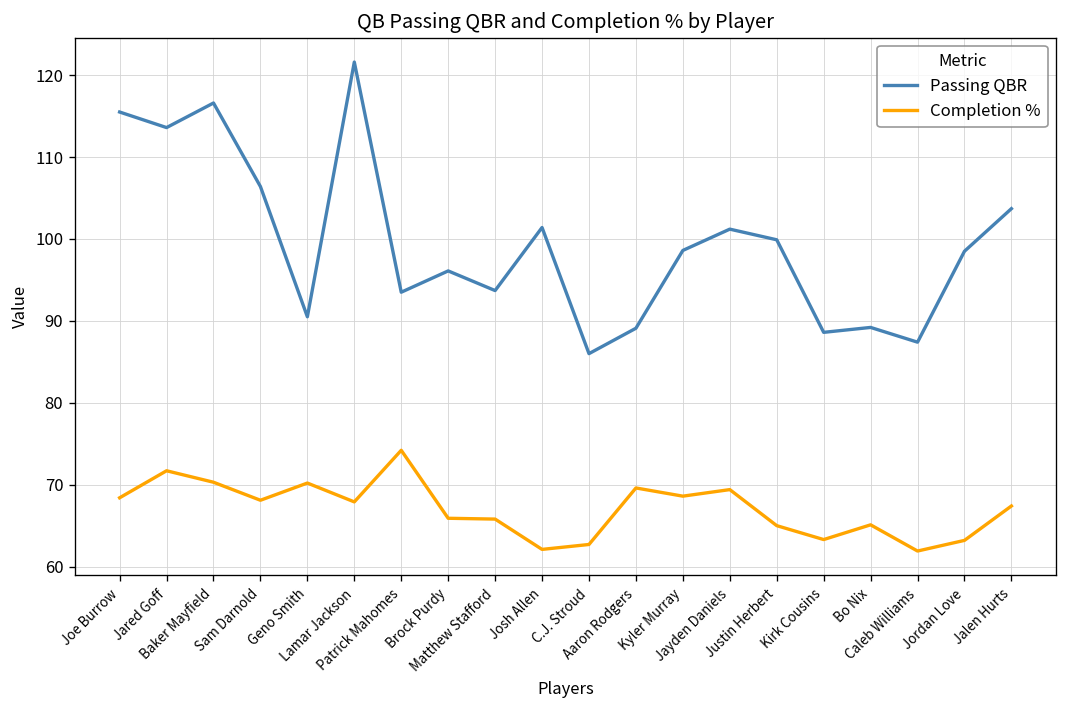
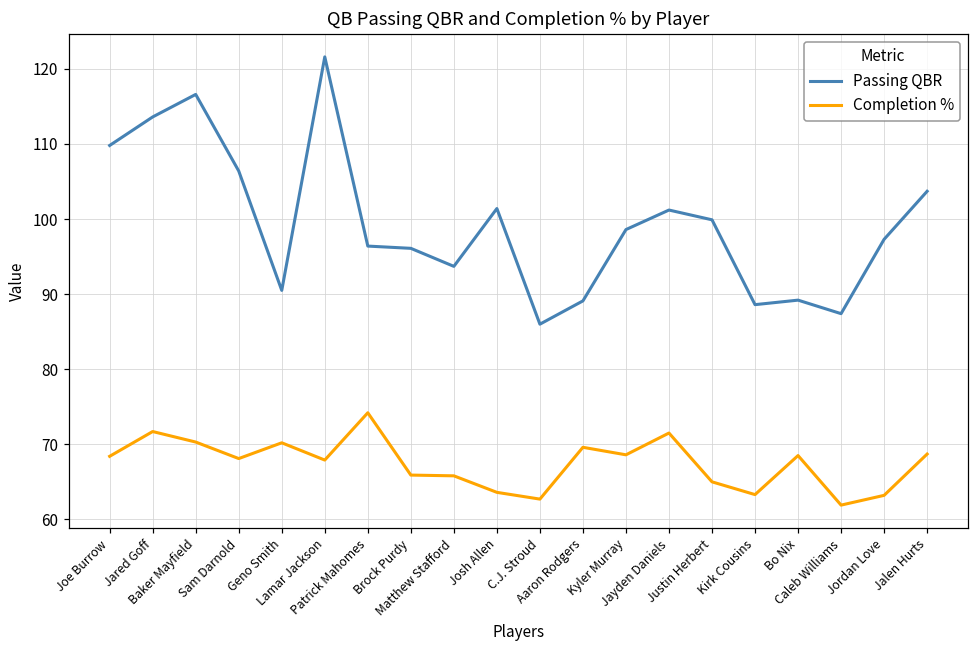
Passing QBR, Joe Burrow: 116 -> 110
Passing QBR, Patrick Mahomes: 94 -> 96
Completion %, Josh Allen: 62 -> 64
Completion %, Jayden Daniels: 69 -> 72
Completion %, Bo Nix: 65 -> 69
Passing QBR, Jordan Love: 99 -> 97
Completion %, Jalen Hurts: 67 -> 69
